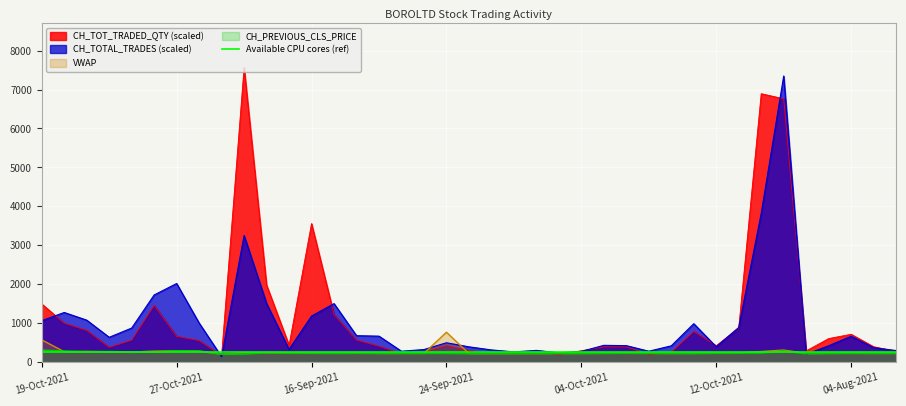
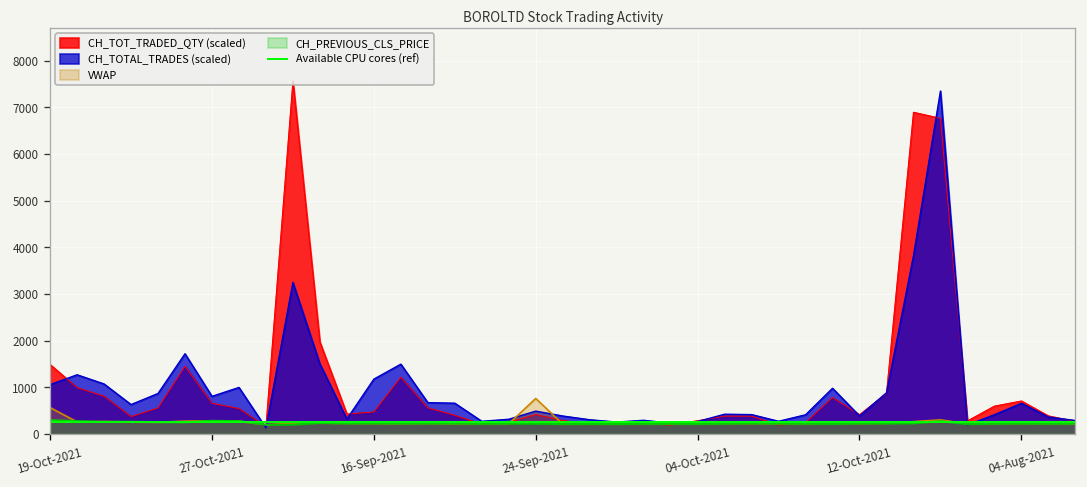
CH_TOTAL_TRADES (scaled), 27-Oct-2021: 2000 -> 800
CH_TOT_TRADED_QTY (scaled), 16-Sep-2021: 3600 -> 500
